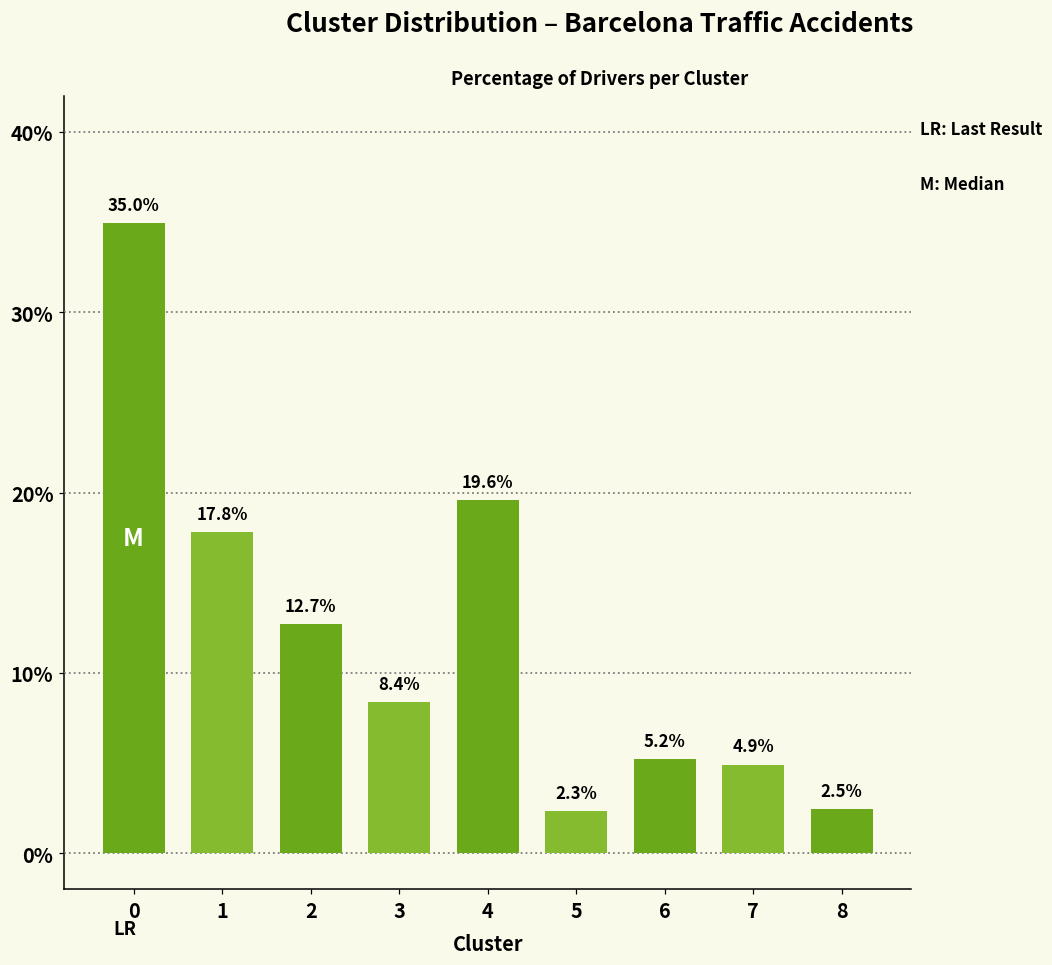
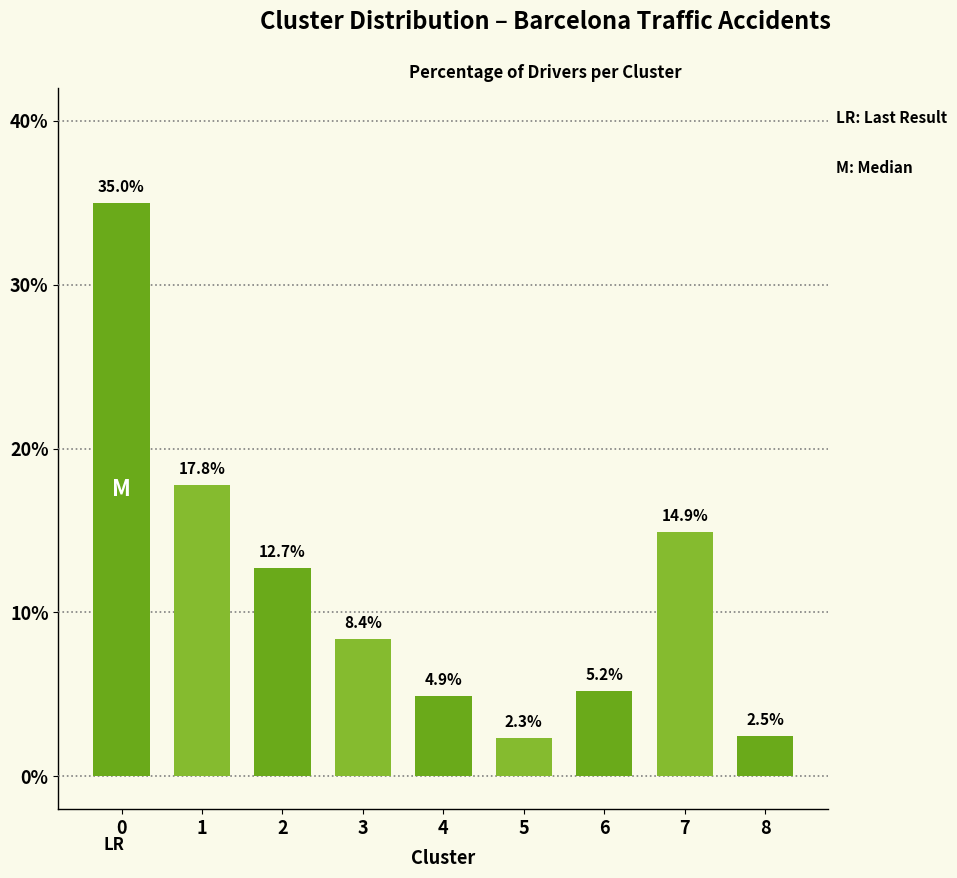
4: 19.6% -> 4.9%
7: 4.9% -> 14.9%
